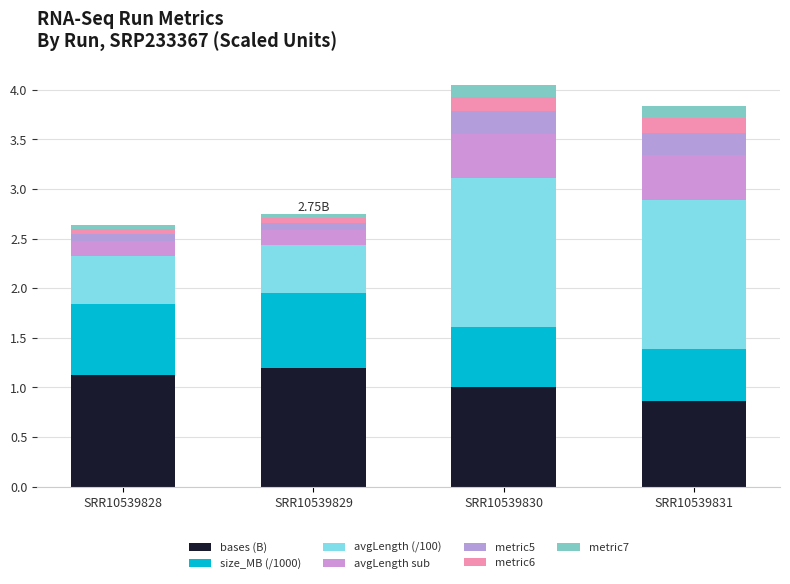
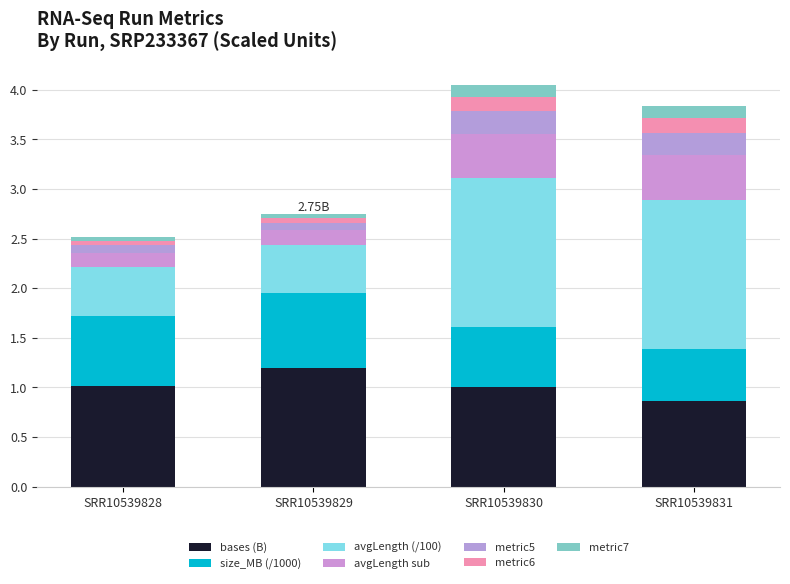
bases (B), SRR10539828: 1.1 -> 1.0
